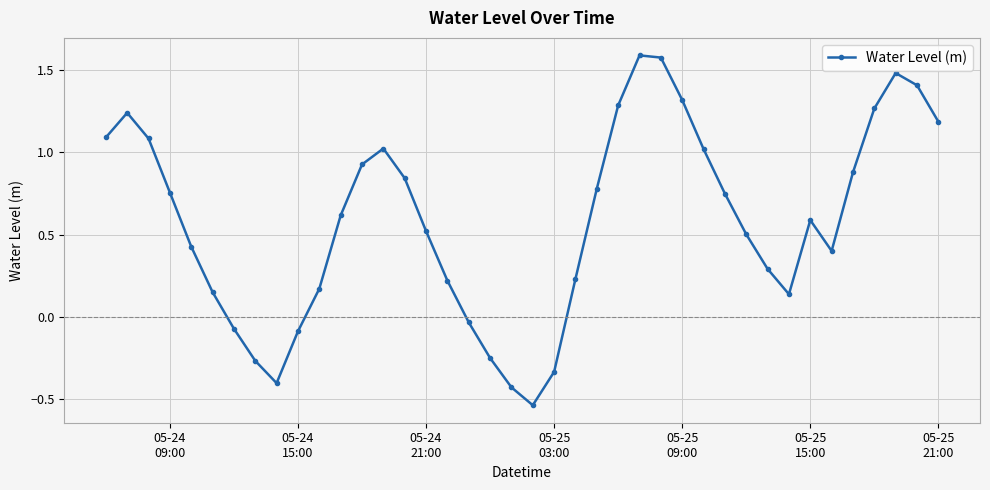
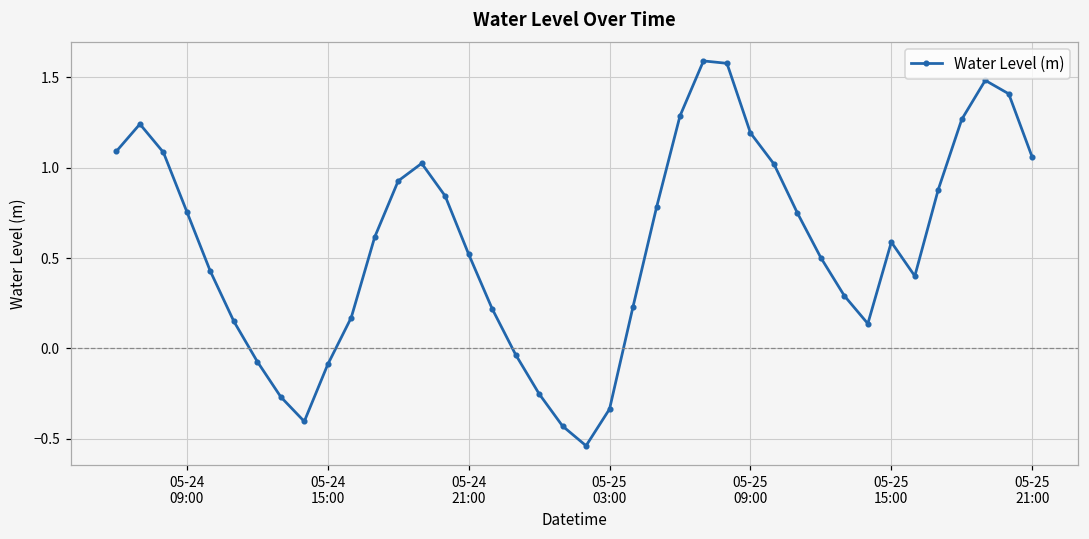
05-25 09:00: 1.32 -> 1.19
05-25 21:00: 1.19 -> 1.06
